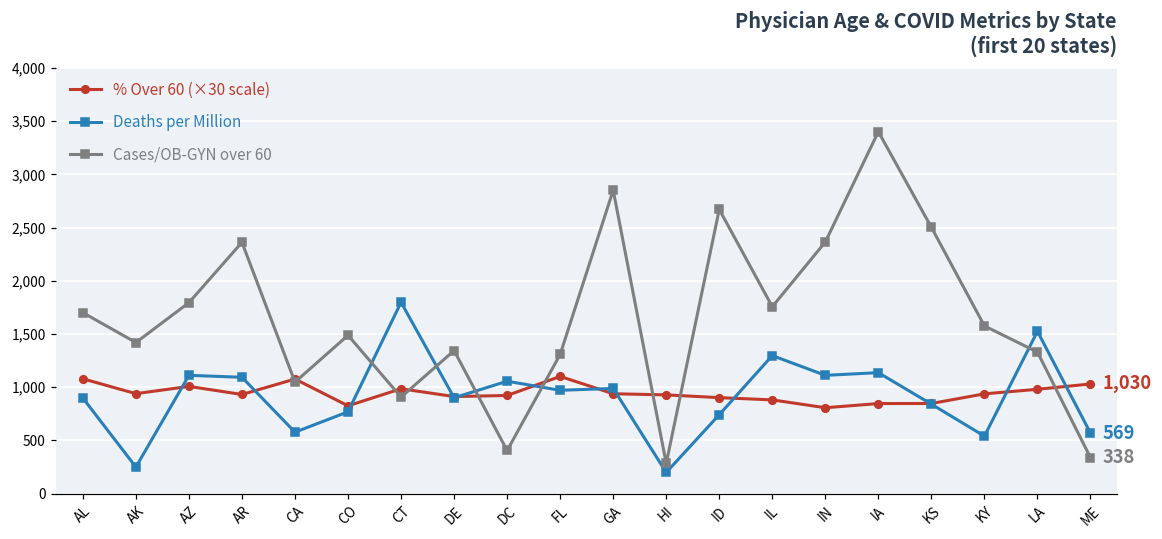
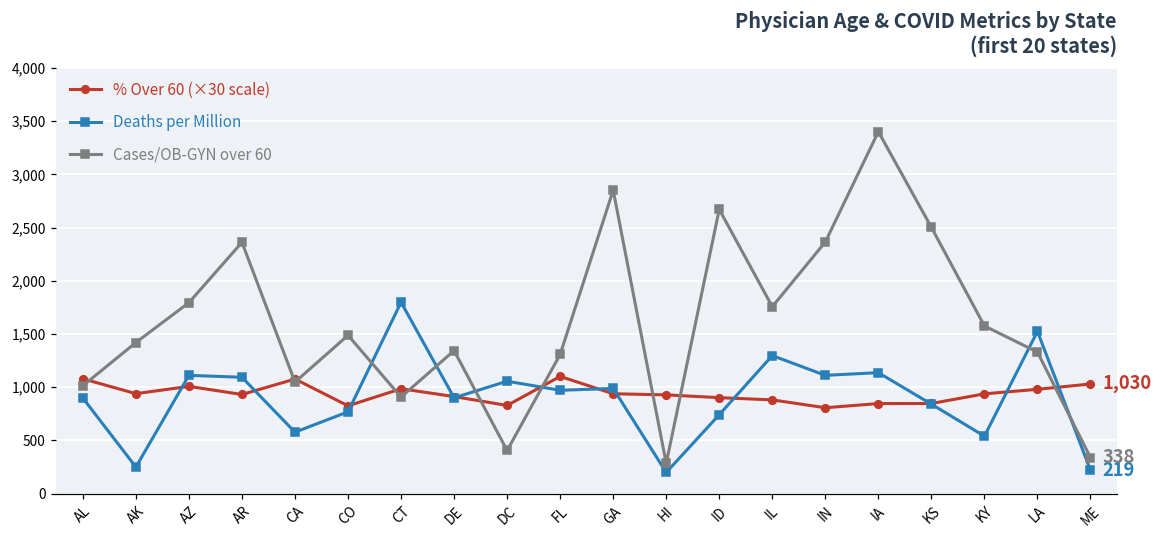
Cases/OB-GYN over 60, AL: 1,700 -> 1,000
% Over 60 (×30 scale), DC: 900 -> 800
Deaths per Million, ME: 569 -> 219
